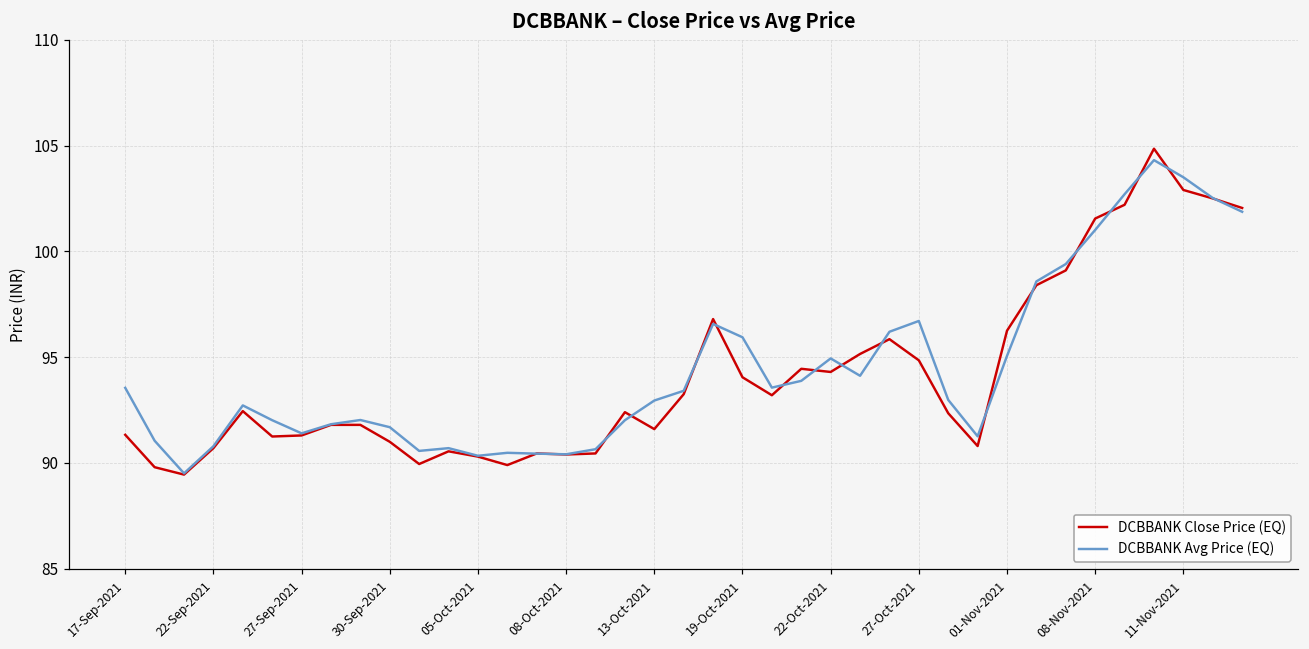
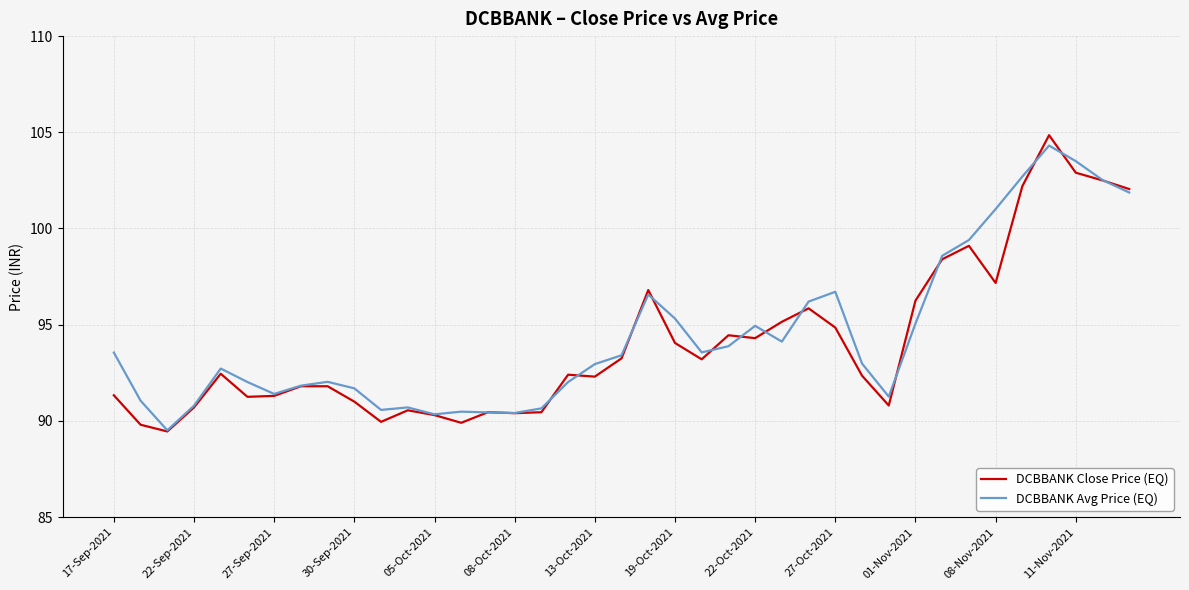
DCBBANK Close Price (EQ), 13-Oct-2021: 91.6 -> 92.3
DCBBANK Avg Price (EQ), 19-Oct-2021: 95.9 -> 95.3
DCBBANK Close Price (EQ), 08-Nov-2021: 101.6 -> 97.2
